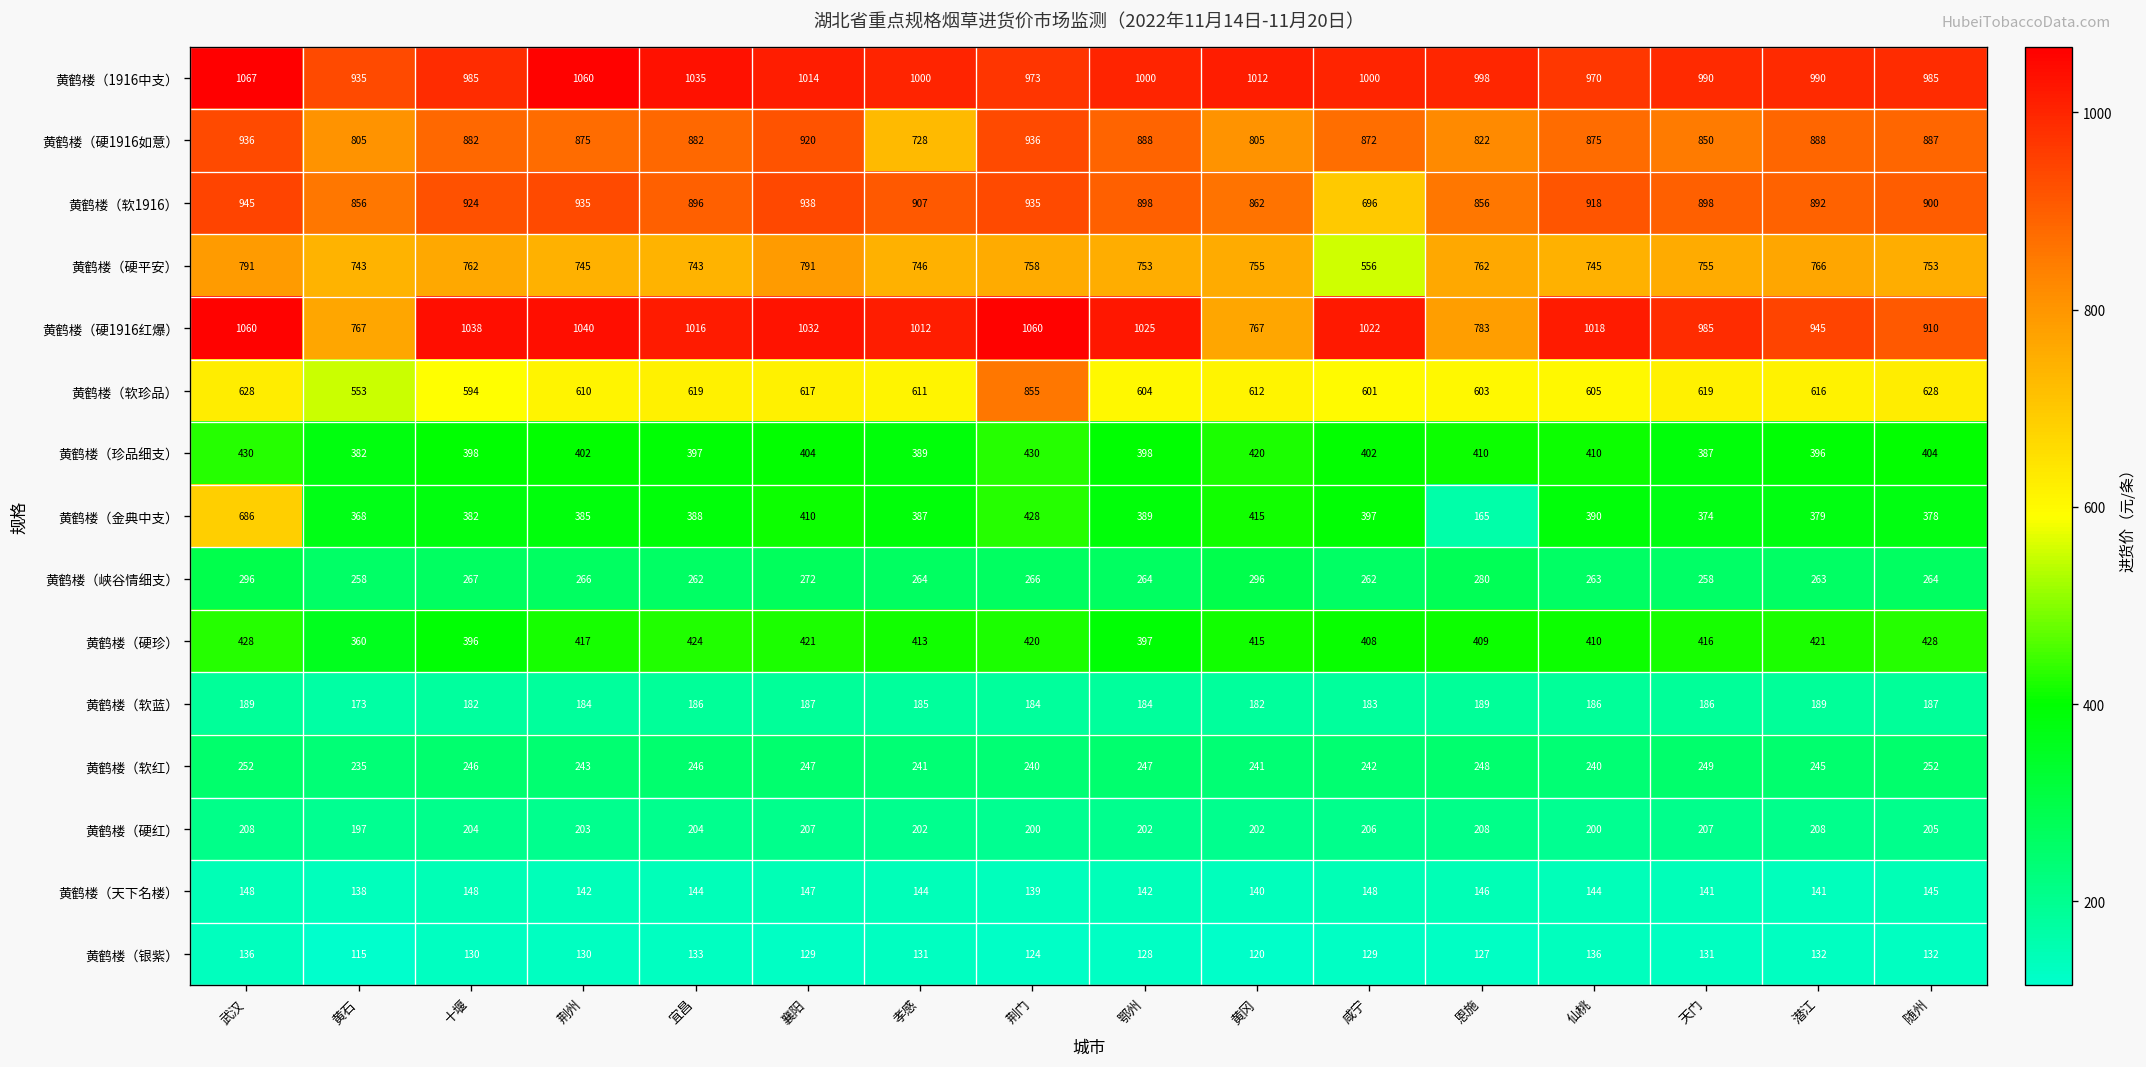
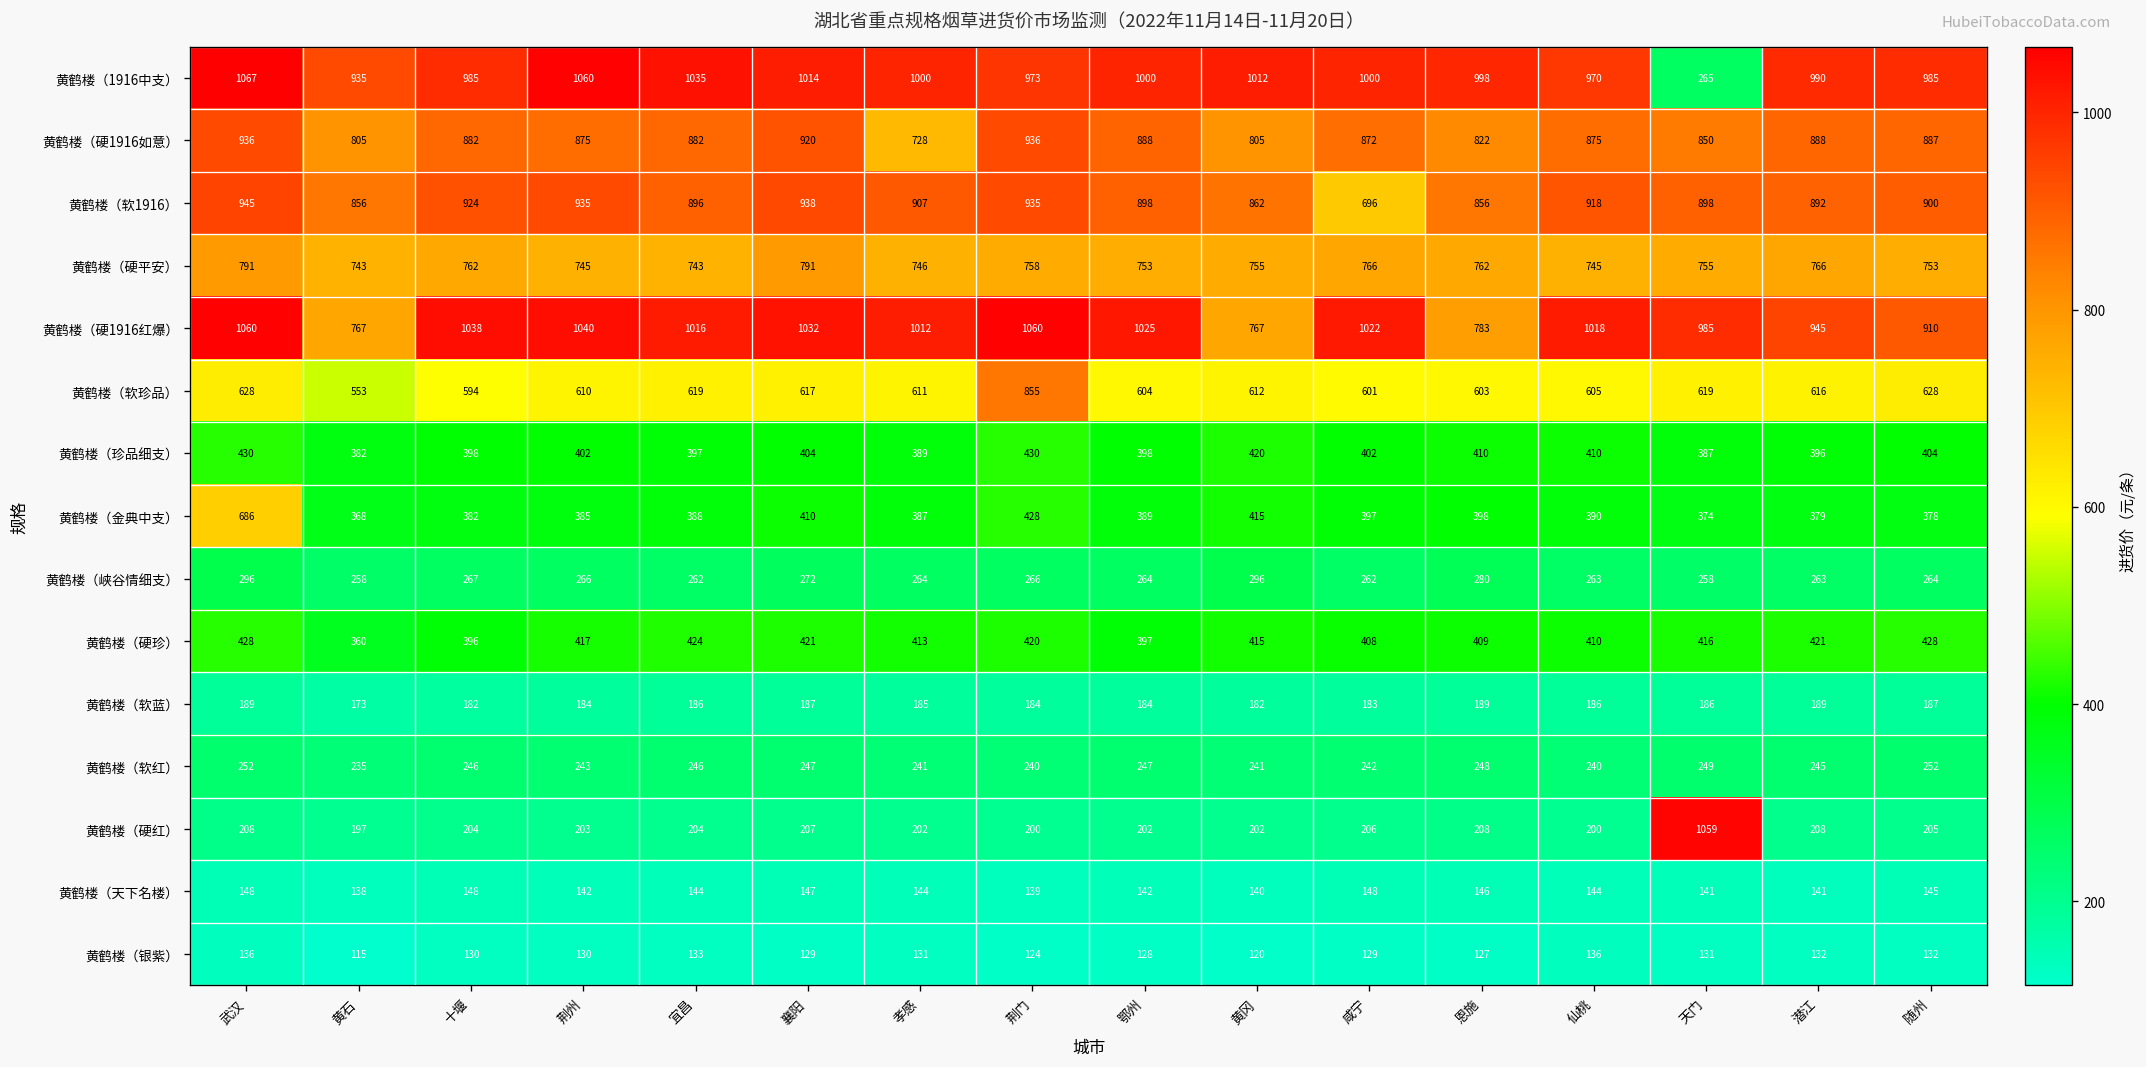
黄鹤楼（1916中支）, 天门: 990 -> 265
黄鹤楼（硬平安）, 咸宁: 556 -> 766
黄鹤楼（金典中支）, 恩施: 165 -> 398
黄鹤楼（硬红）, 天门: 207 -> 1059
